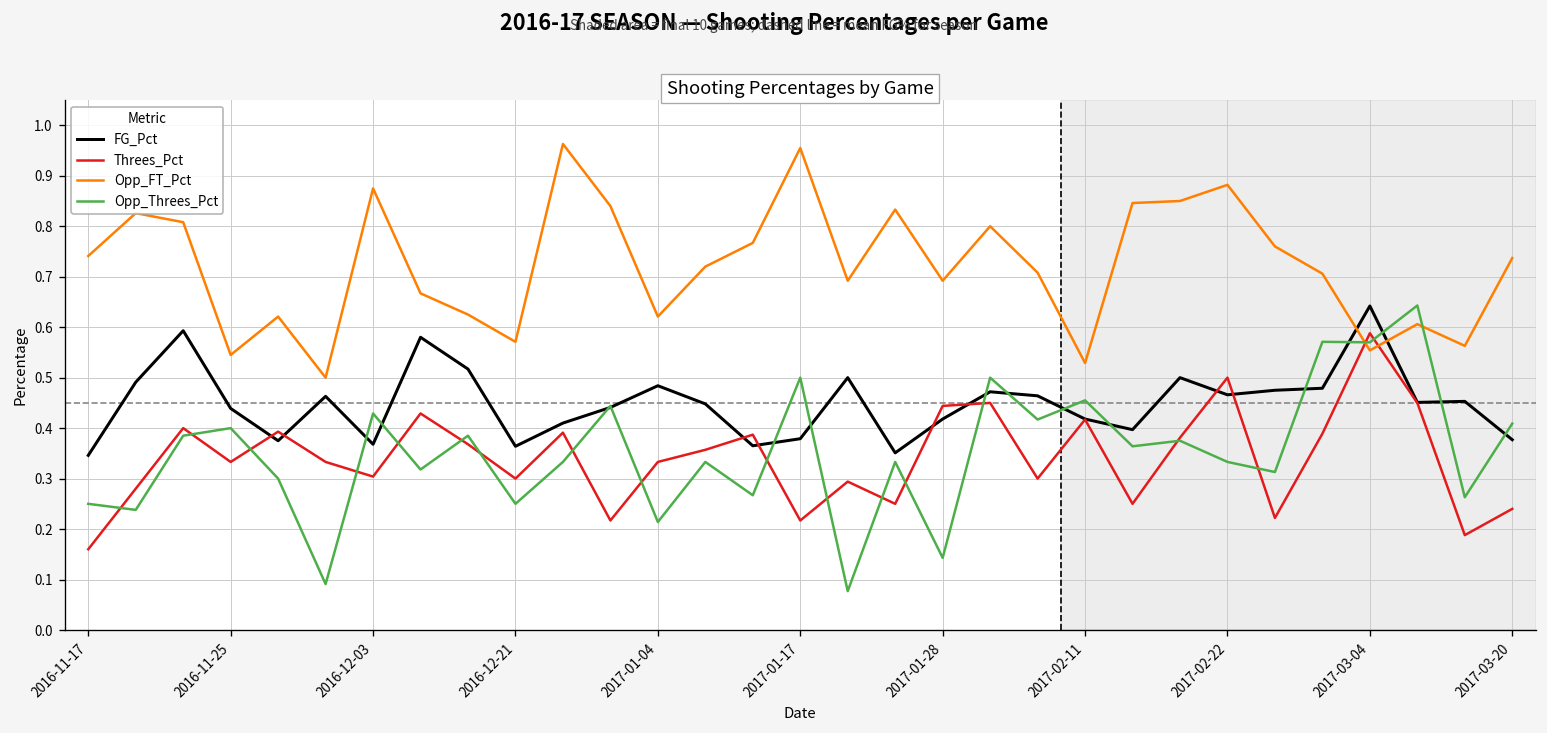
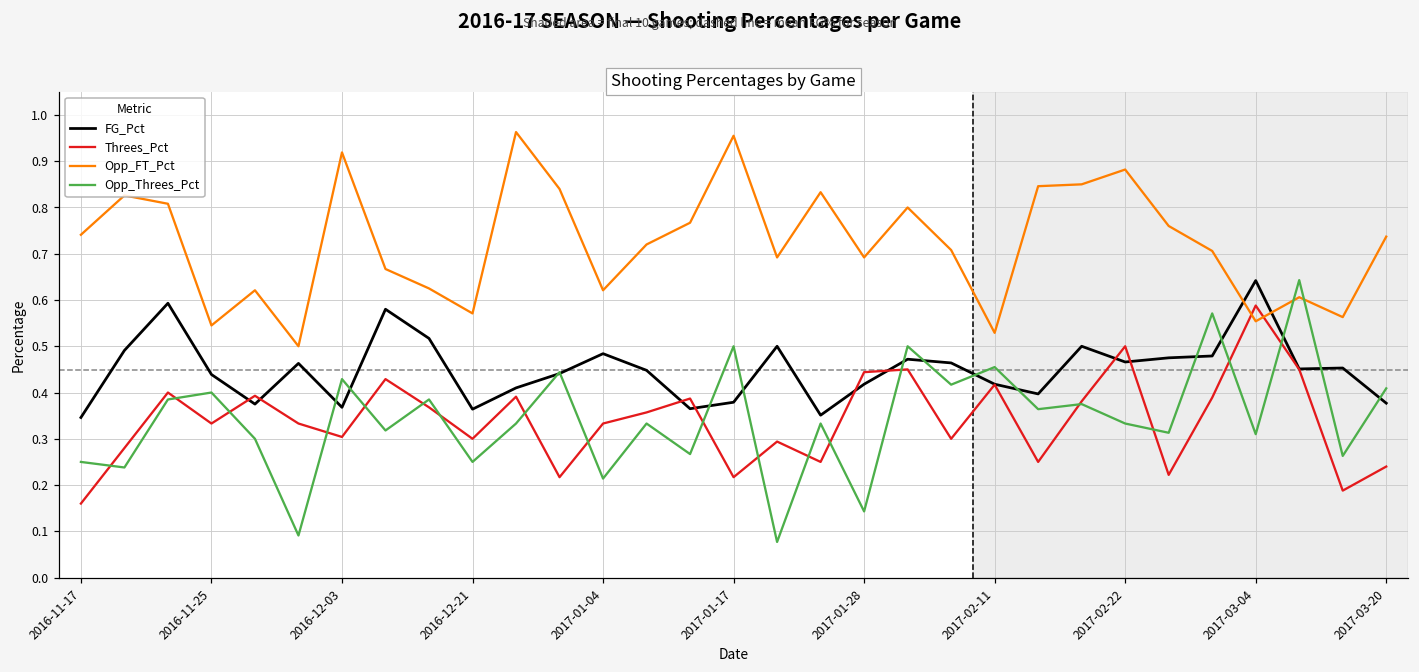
Opp_FT_Pct, 2016-12-03: 0.88 -> 0.92
Opp_Threes_Pct, 2017-03-04: 0.57 -> 0.31
